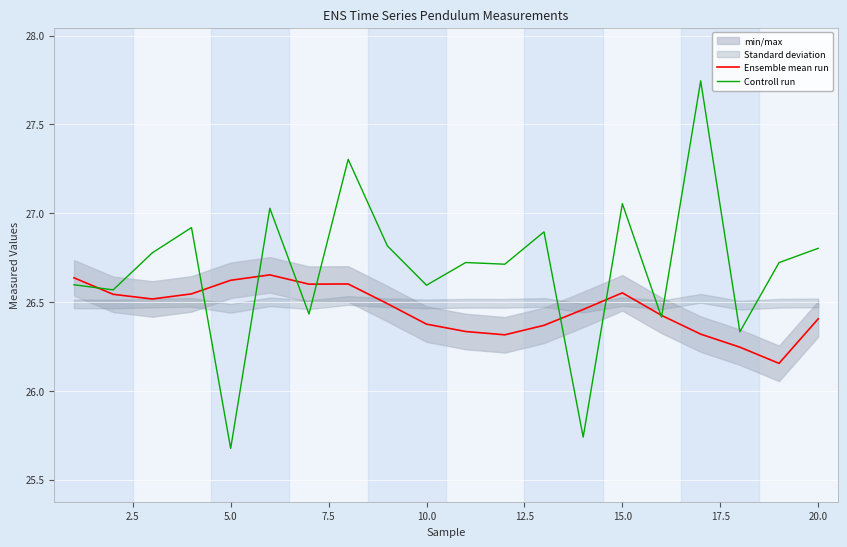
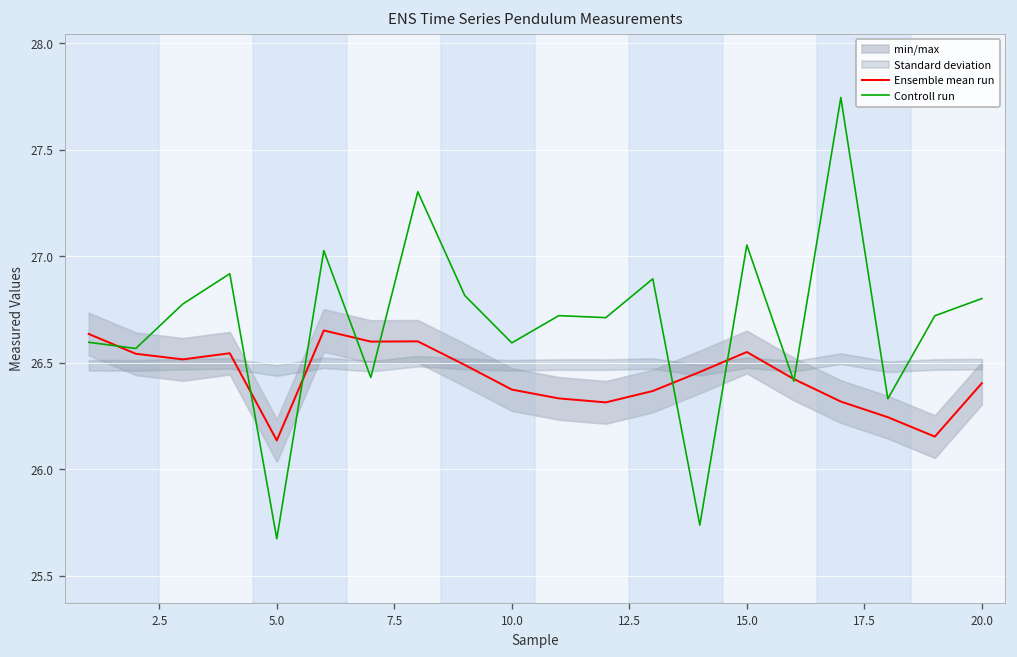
Ensemble mean run, 5.0: 26.62 -> 26.14
